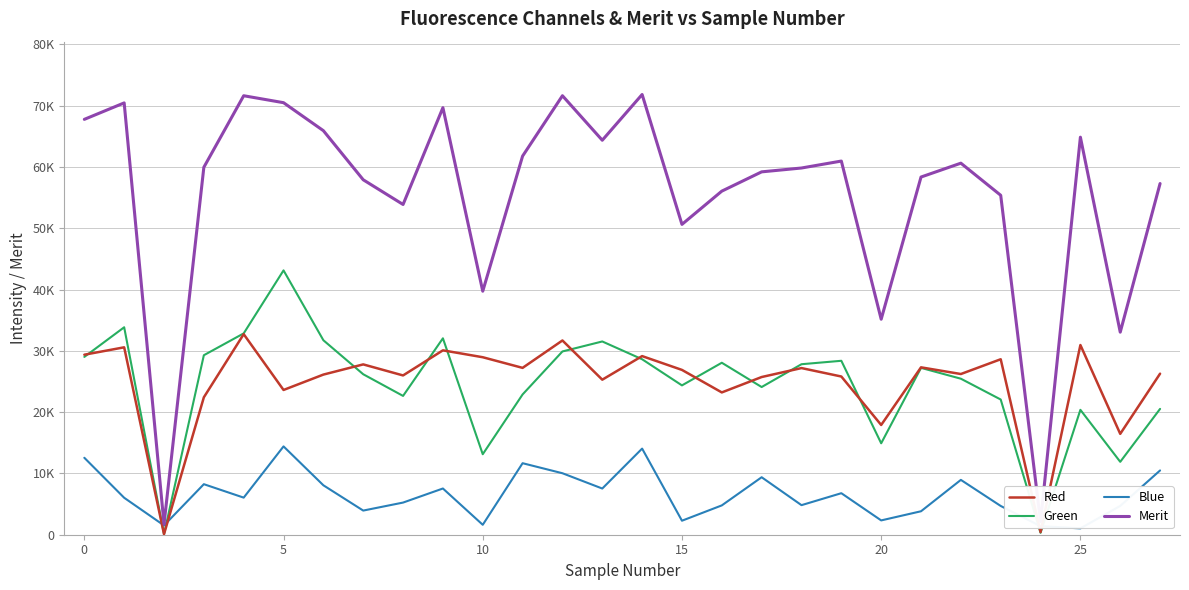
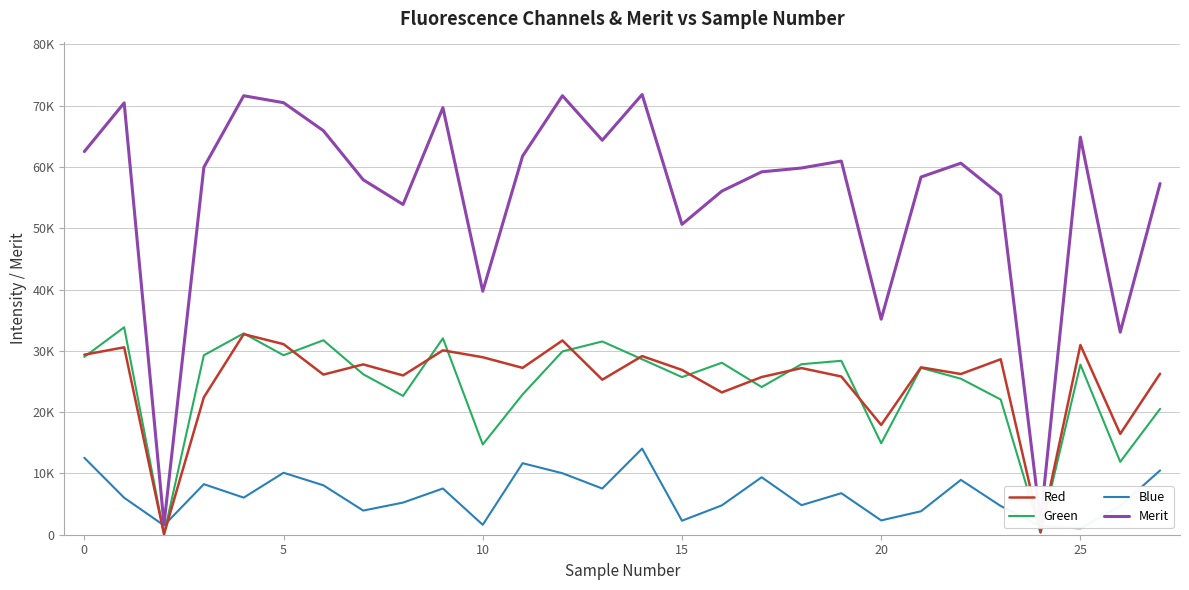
Merit, 0: 68000 -> 63000
Red, 5: 24000 -> 31000
Green, 5: 43000 -> 29000
Blue, 5: 14000 -> 10000
Green, 10: 13000 -> 15000
Green, 15: 24000 -> 26000
Green, 25: 20000 -> 28000
